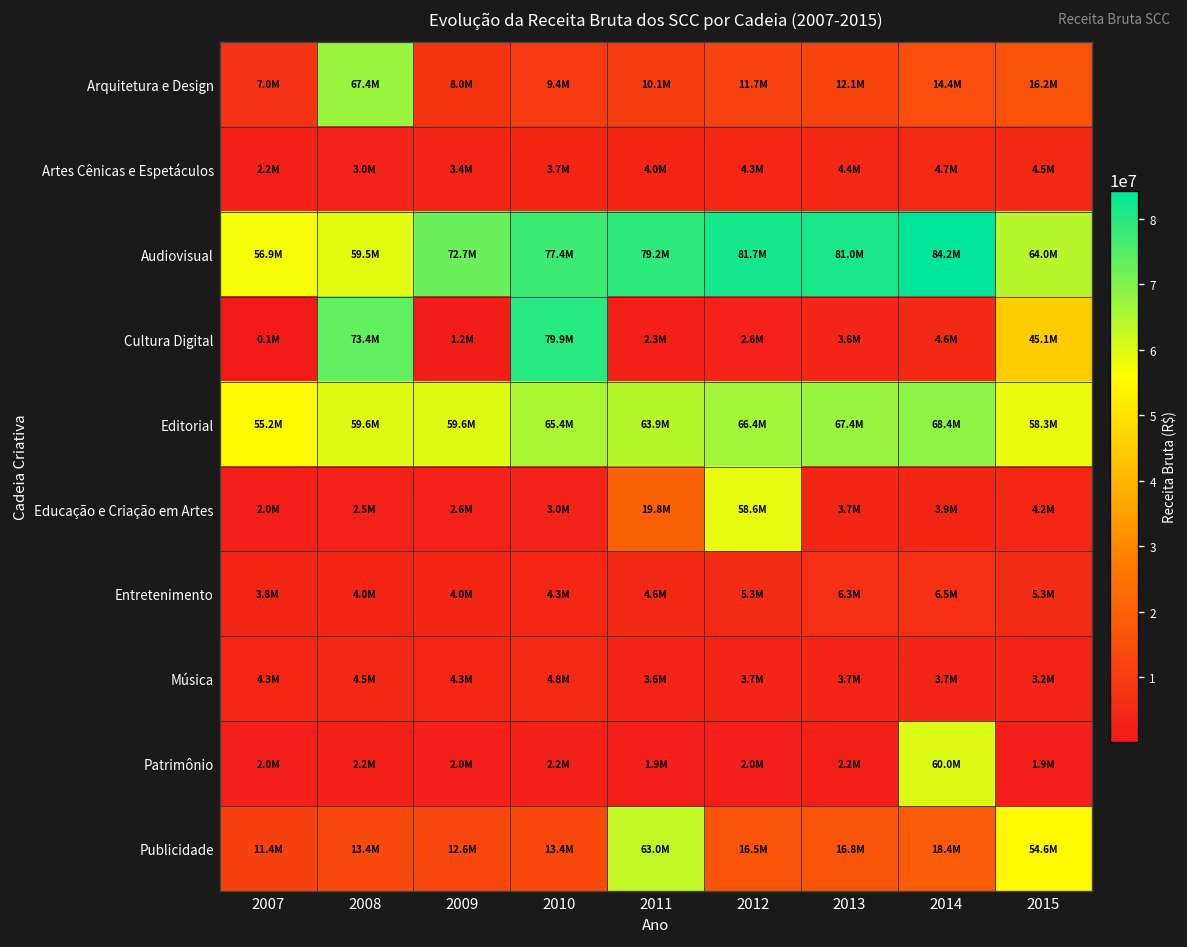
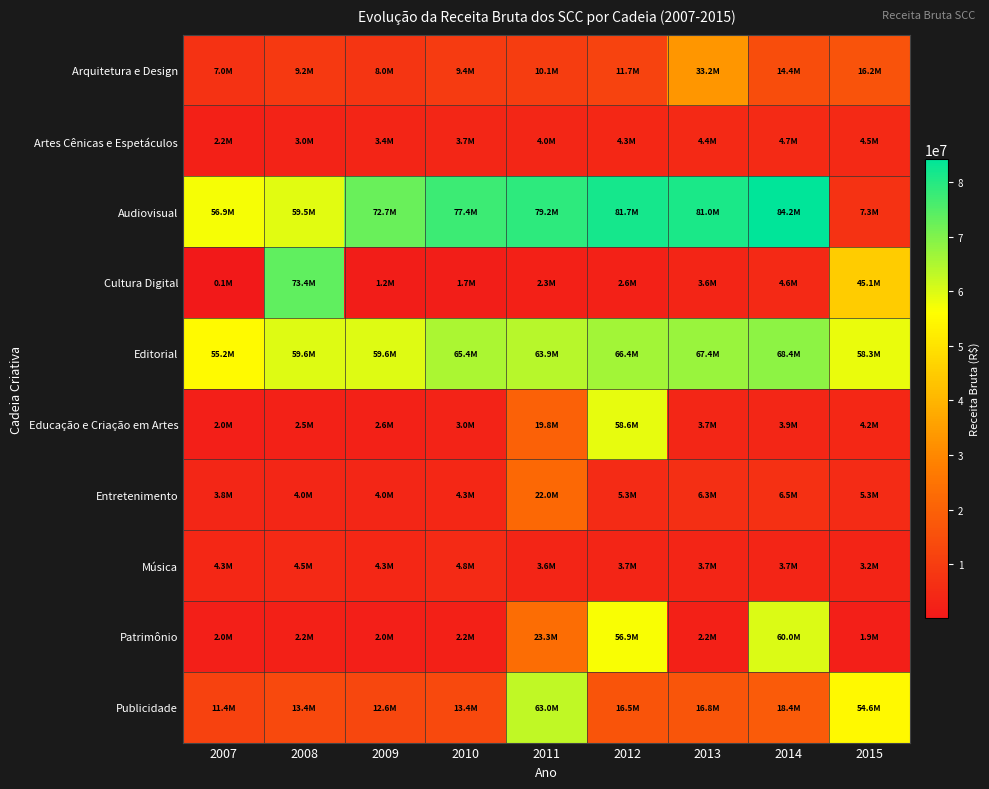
Arquitetura e Design, 2008: 67.4M -> 9.2M
Arquitetura e Design, 2013: 12.1M -> 33.2M
Audiovisual, 2015: 64.0M -> 7.3M
Cultura Digital, 2010: 79.9M -> 1.7M
Entretenimento, 2011: 4.6M -> 22.0M
Patrimônio, 2011: 1.9M -> 23.3M
Patrimônio, 2012: 2.0M -> 56.9M
